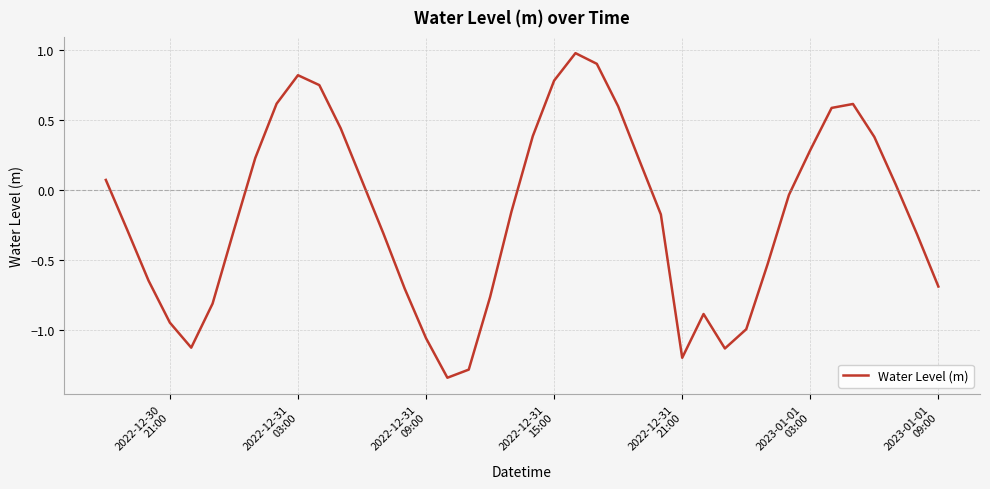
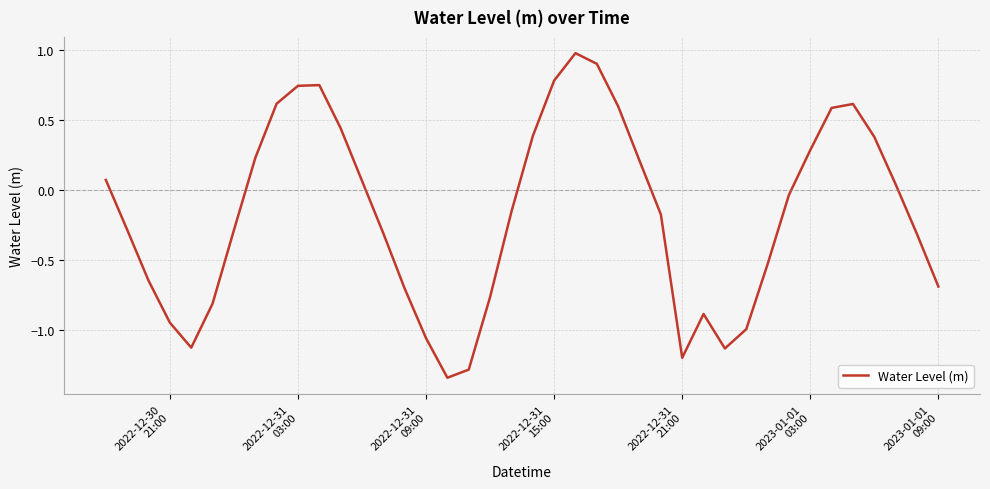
2022-12-31 03:00: 0.82 -> 0.75
